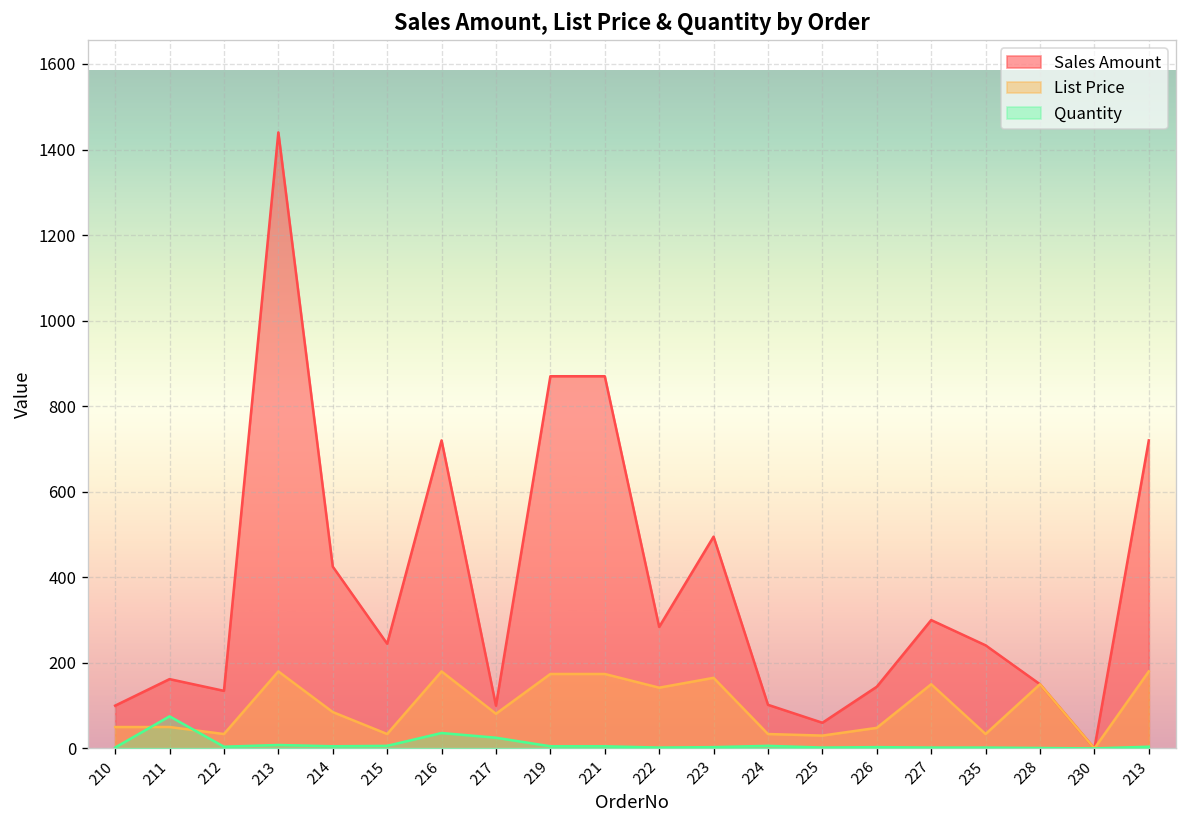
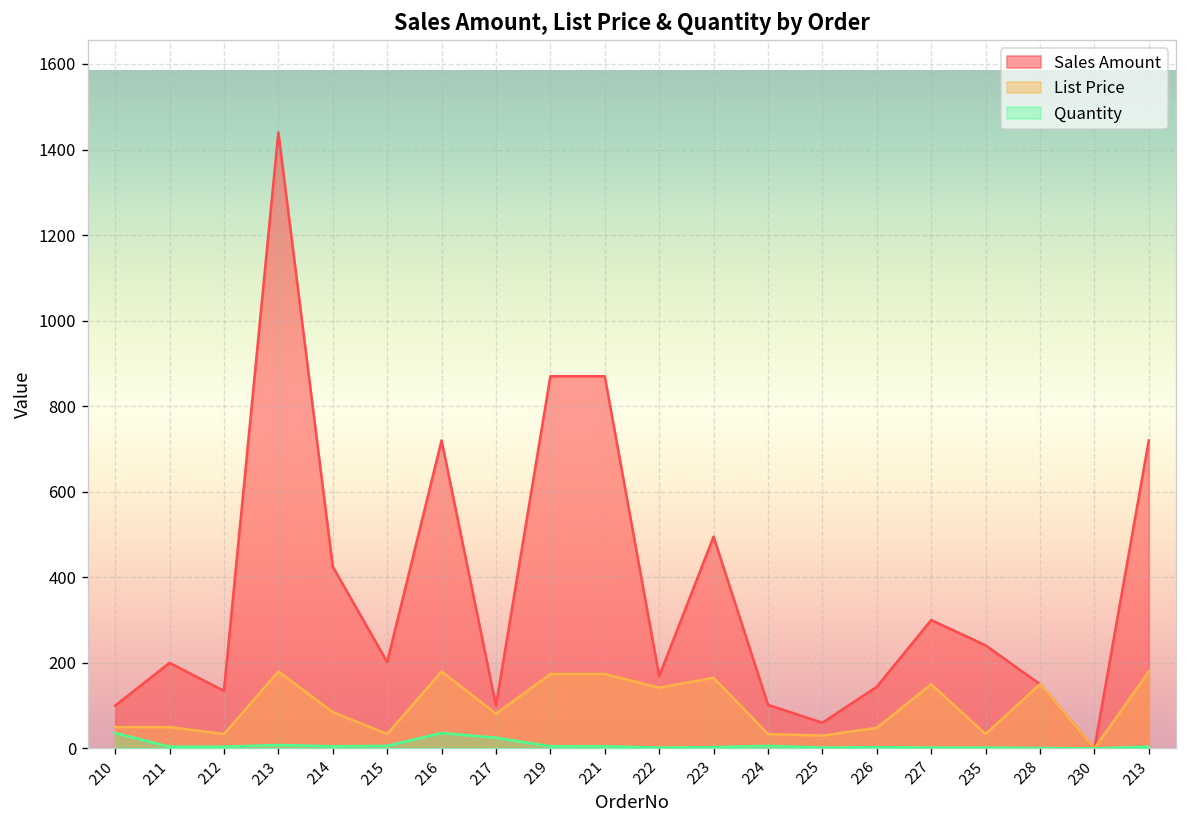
Quantity, 210: 0 -> 40
Sales Amount, 211: 160 -> 200
Quantity, 211: 80 -> 0
Sales Amount, 215: 240 -> 200
Sales Amount, 222: 280 -> 170
